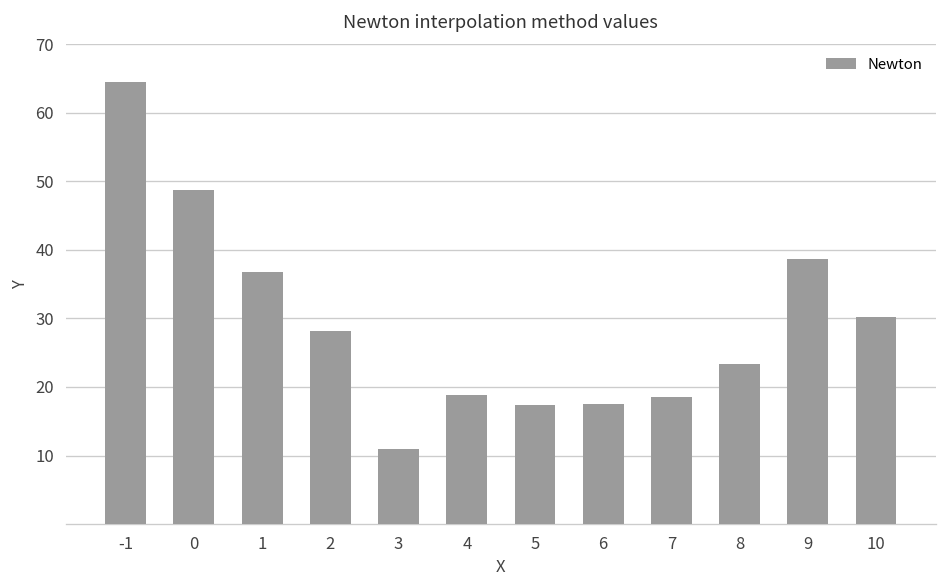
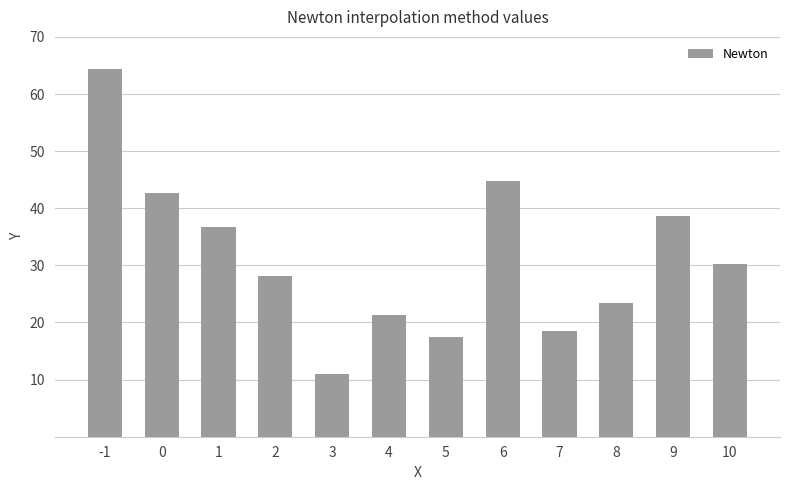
0: 49 -> 43
4: 19 -> 21
6: 17 -> 45
